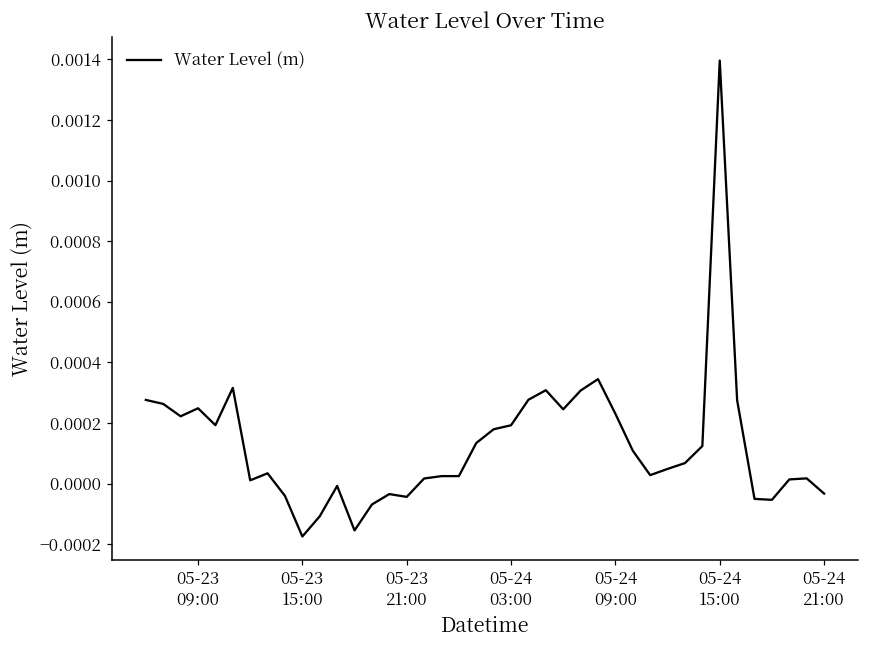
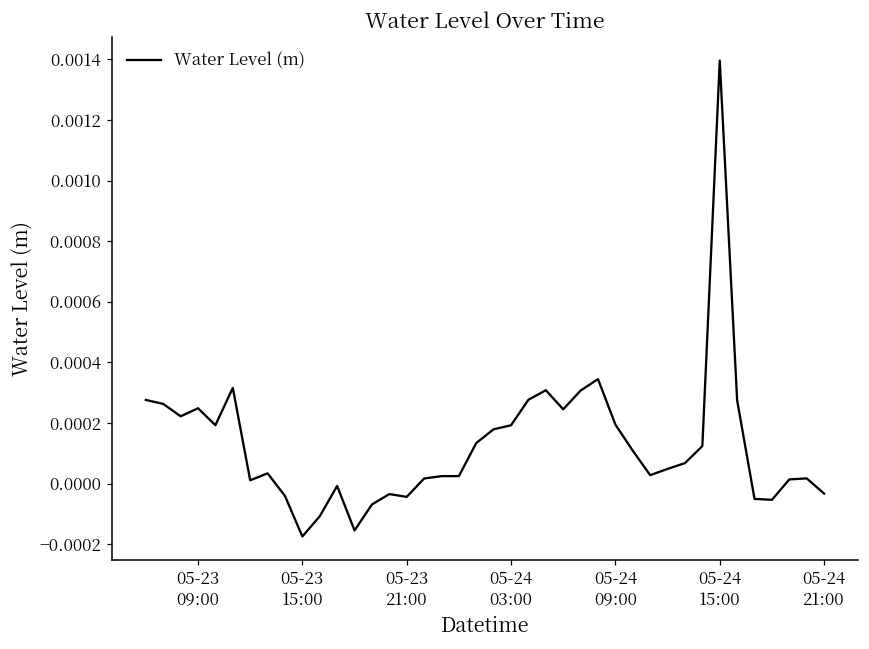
05-24 09:00: 0.00023 -> 0.00019
